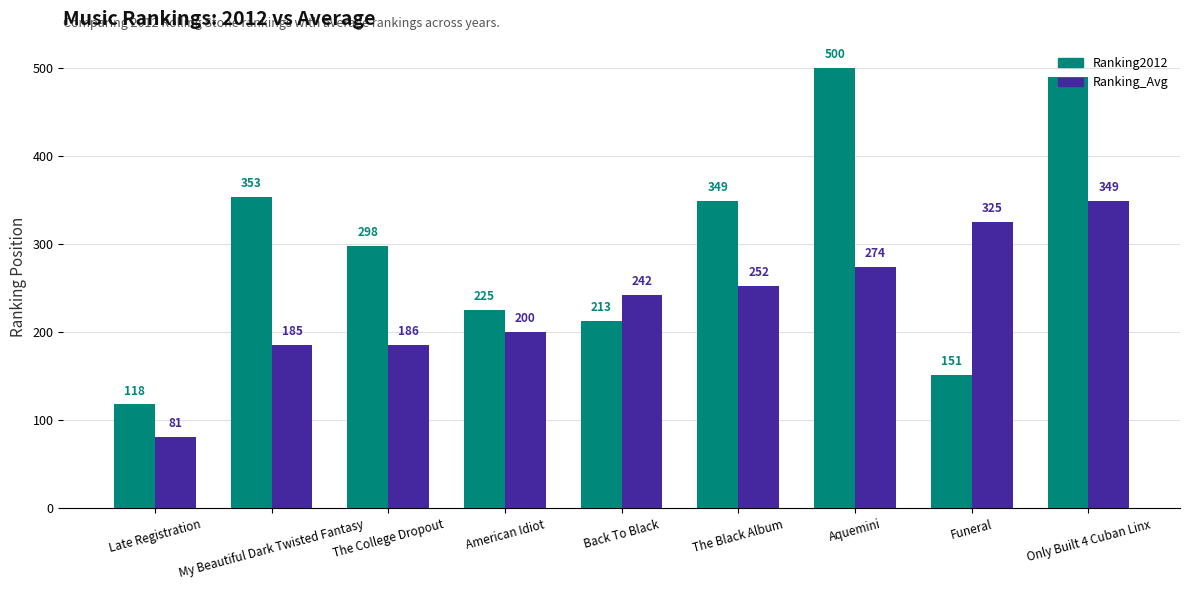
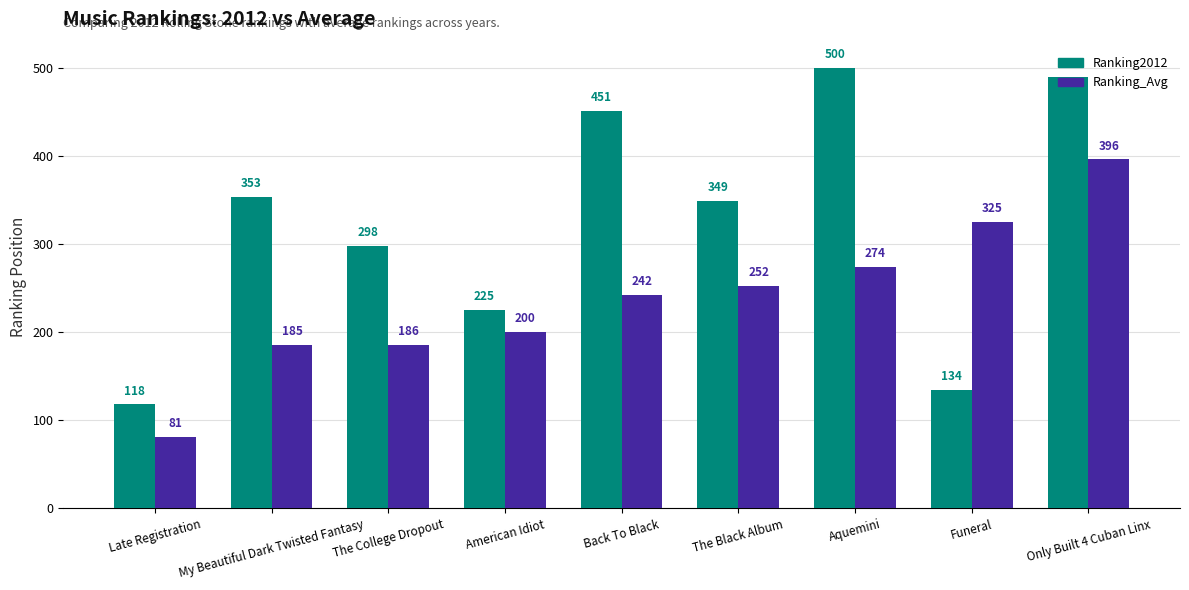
Ranking2012, Back To Black: 213 -> 451
Ranking2012, Funeral: 151 -> 134
Ranking_Avg, Only Built 4 Cuban Linx: 349 -> 396
